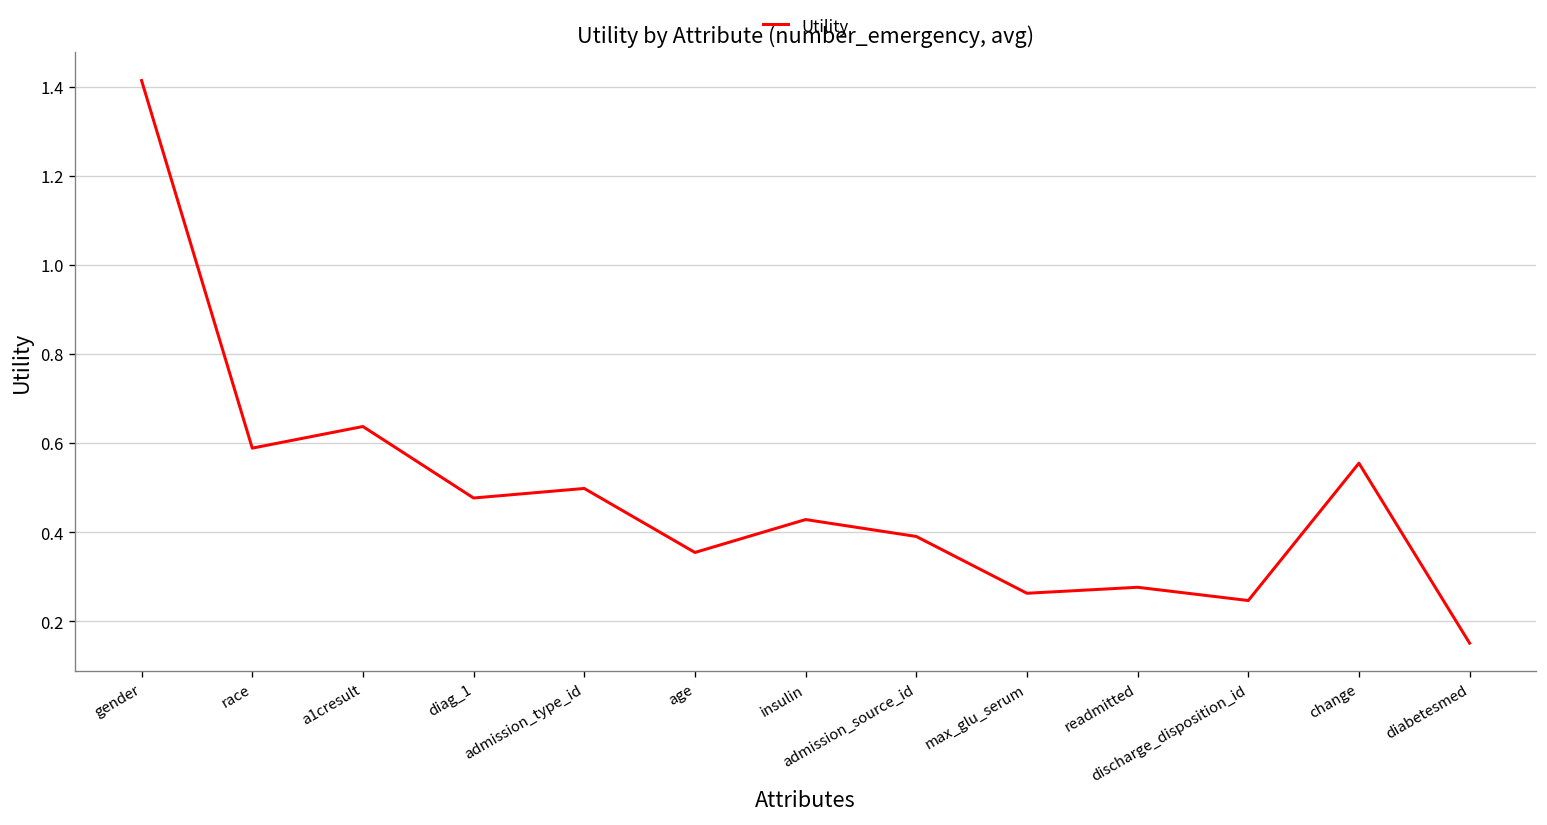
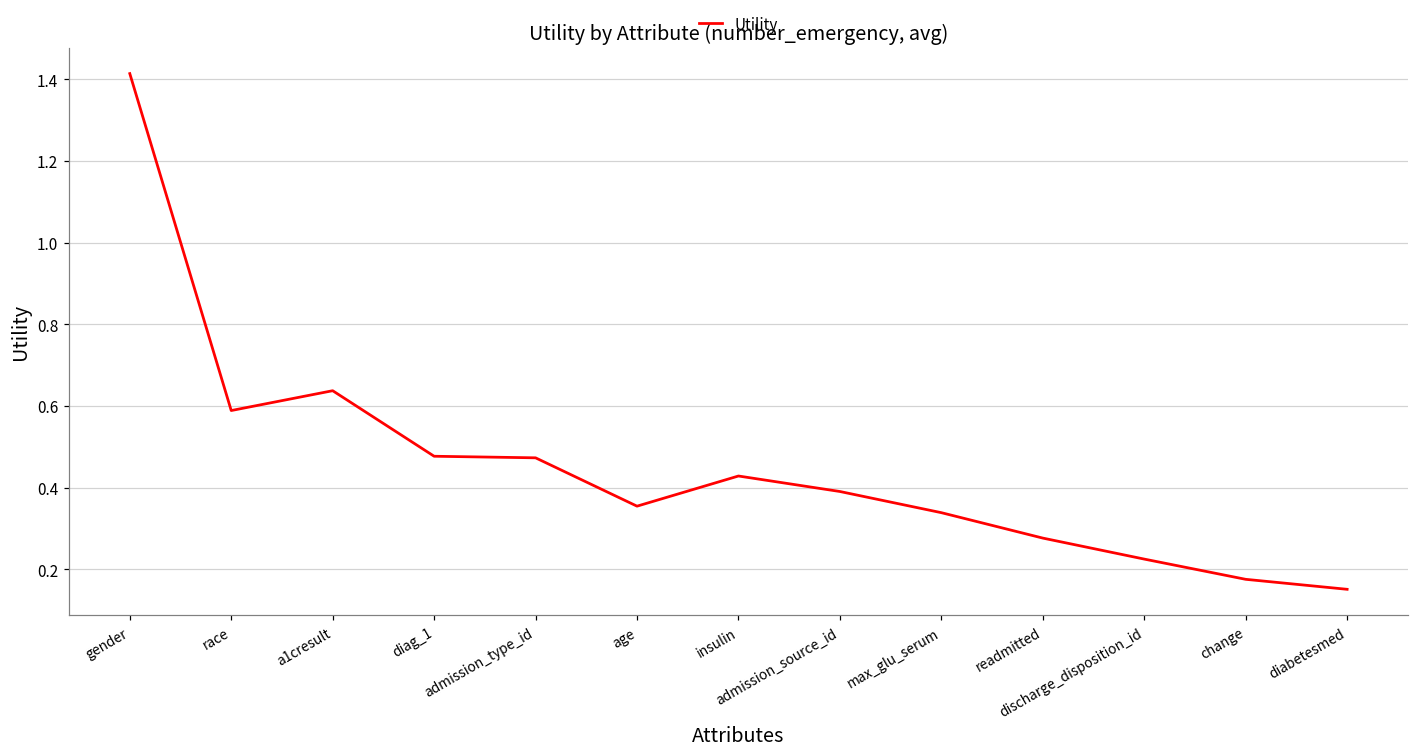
admission_type_id: 0.50 -> 0.47
max_glu_serum: 0.26 -> 0.34
discharge_disposition_id: 0.25 -> 0.23
change: 0.56 -> 0.18
